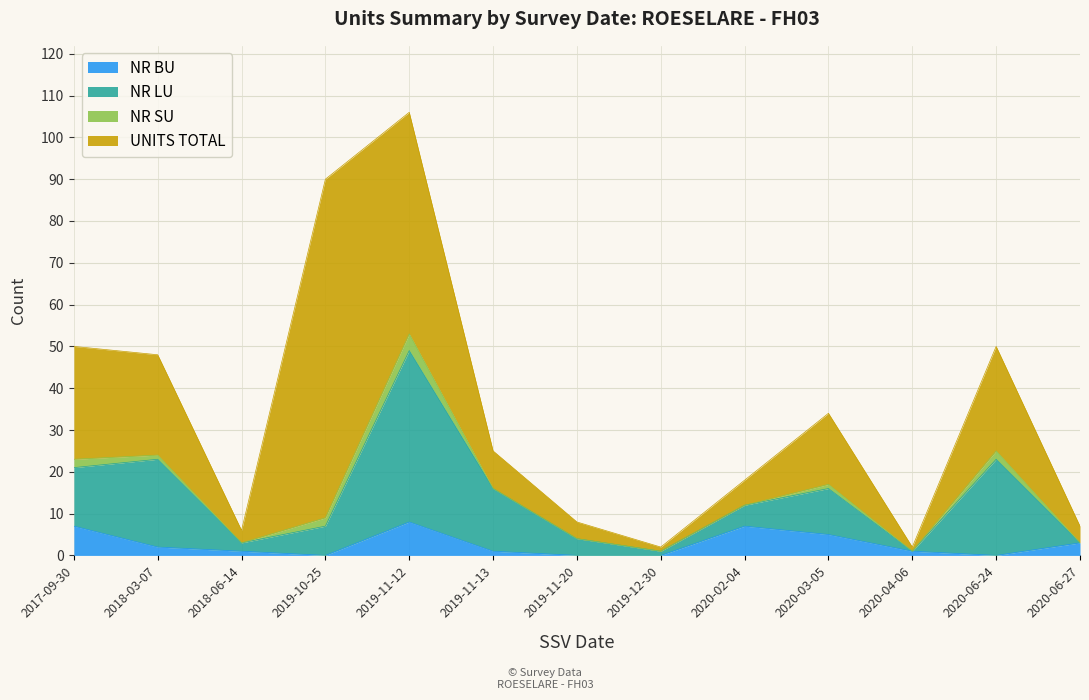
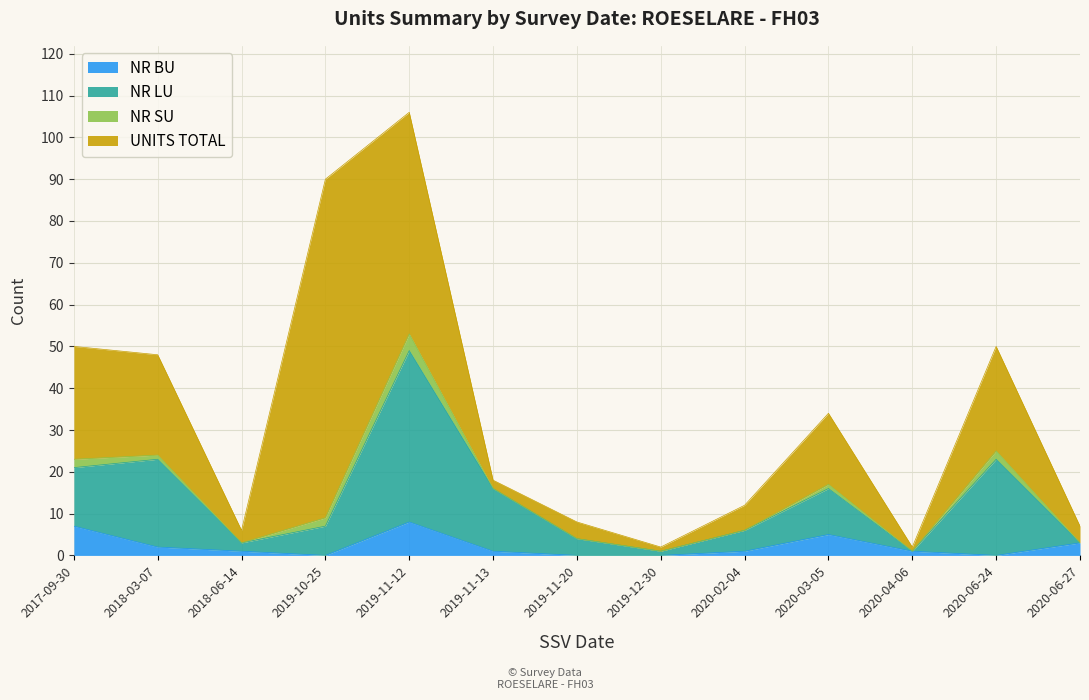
UNITS TOTAL, 2019-11-13: 9 -> 2
NR BU, 2020-02-04: 7 -> 1
